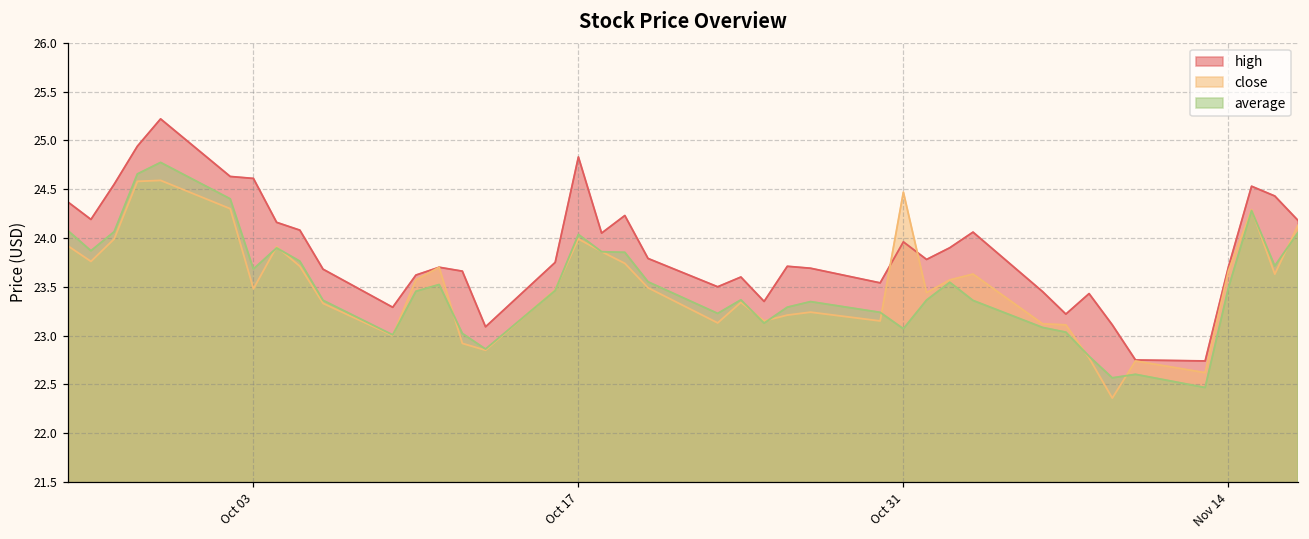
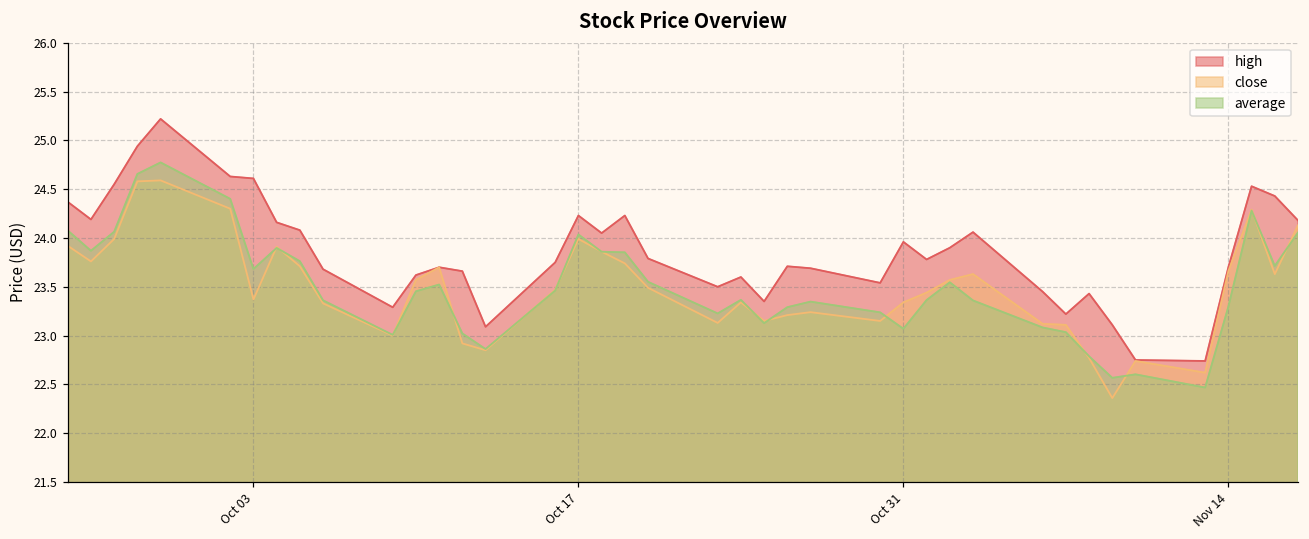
close, Oct 03: 23.5 -> 23.4
high, Oct 17: 24.8 -> 24.2
close, Oct 31: 24.5 -> 23.3
average, Nov 14: 23.5 -> 23.3
